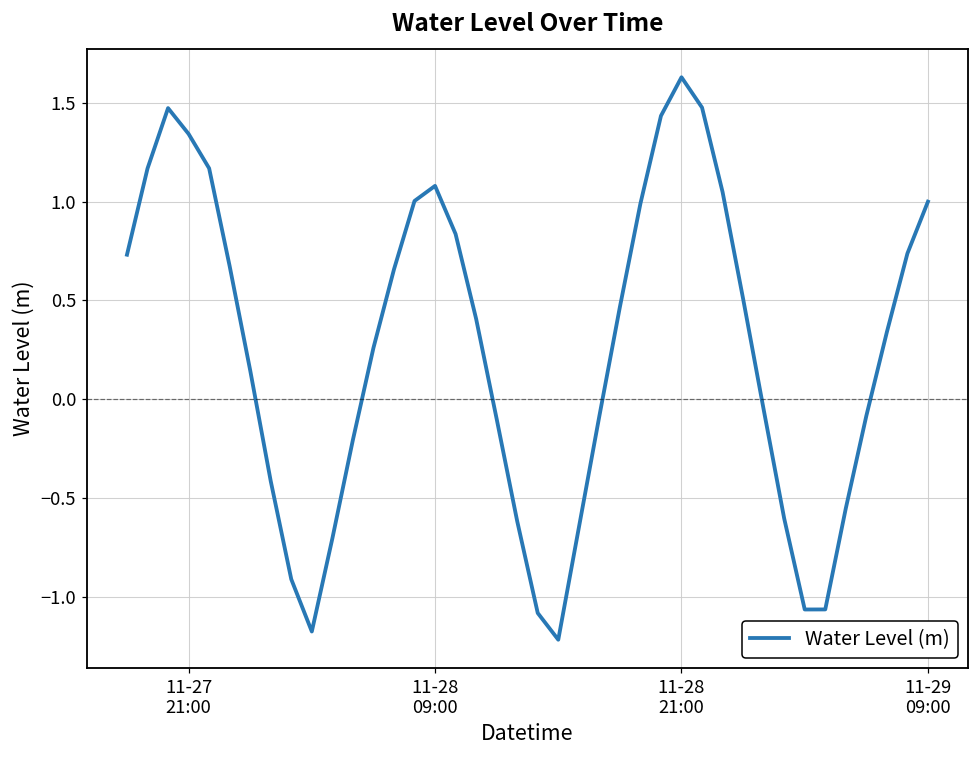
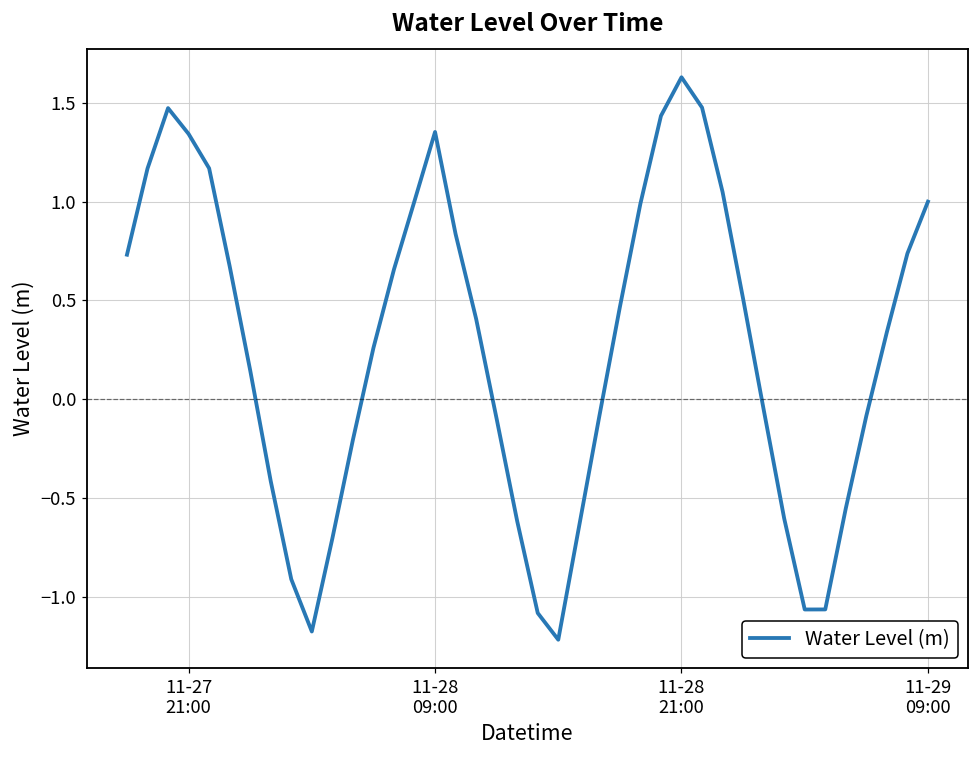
11-28 09:00: 1.08 -> 1.35
